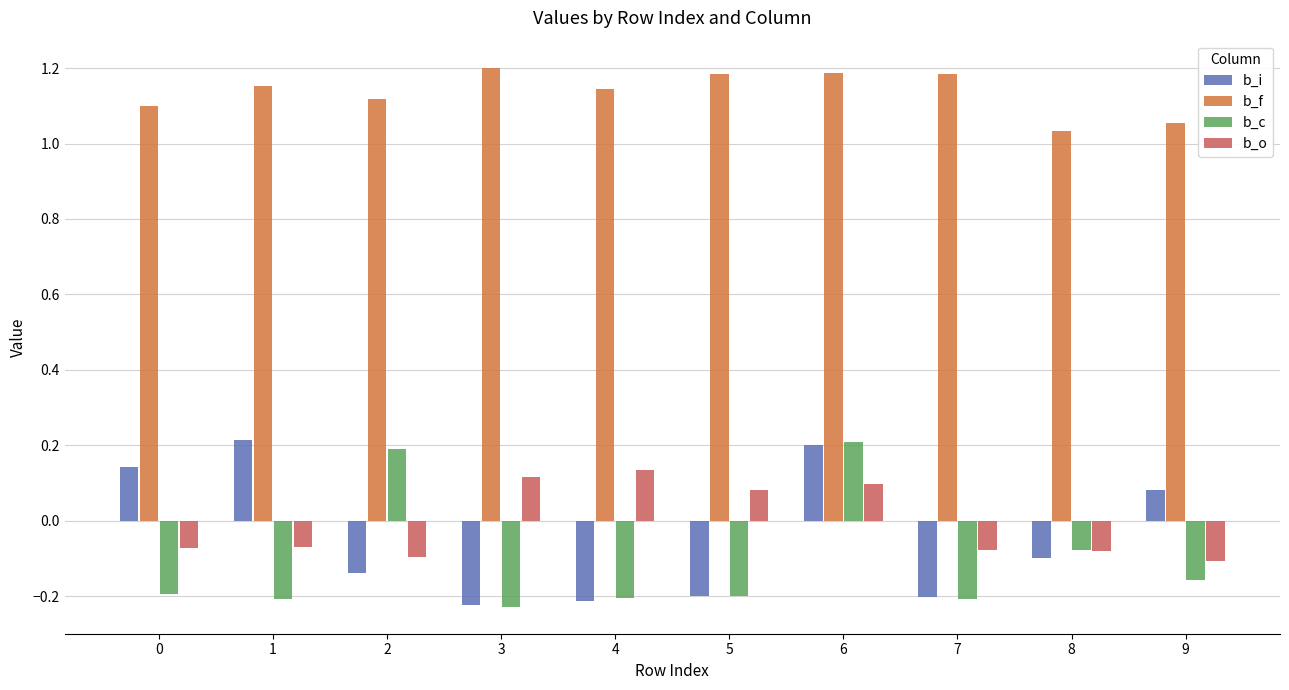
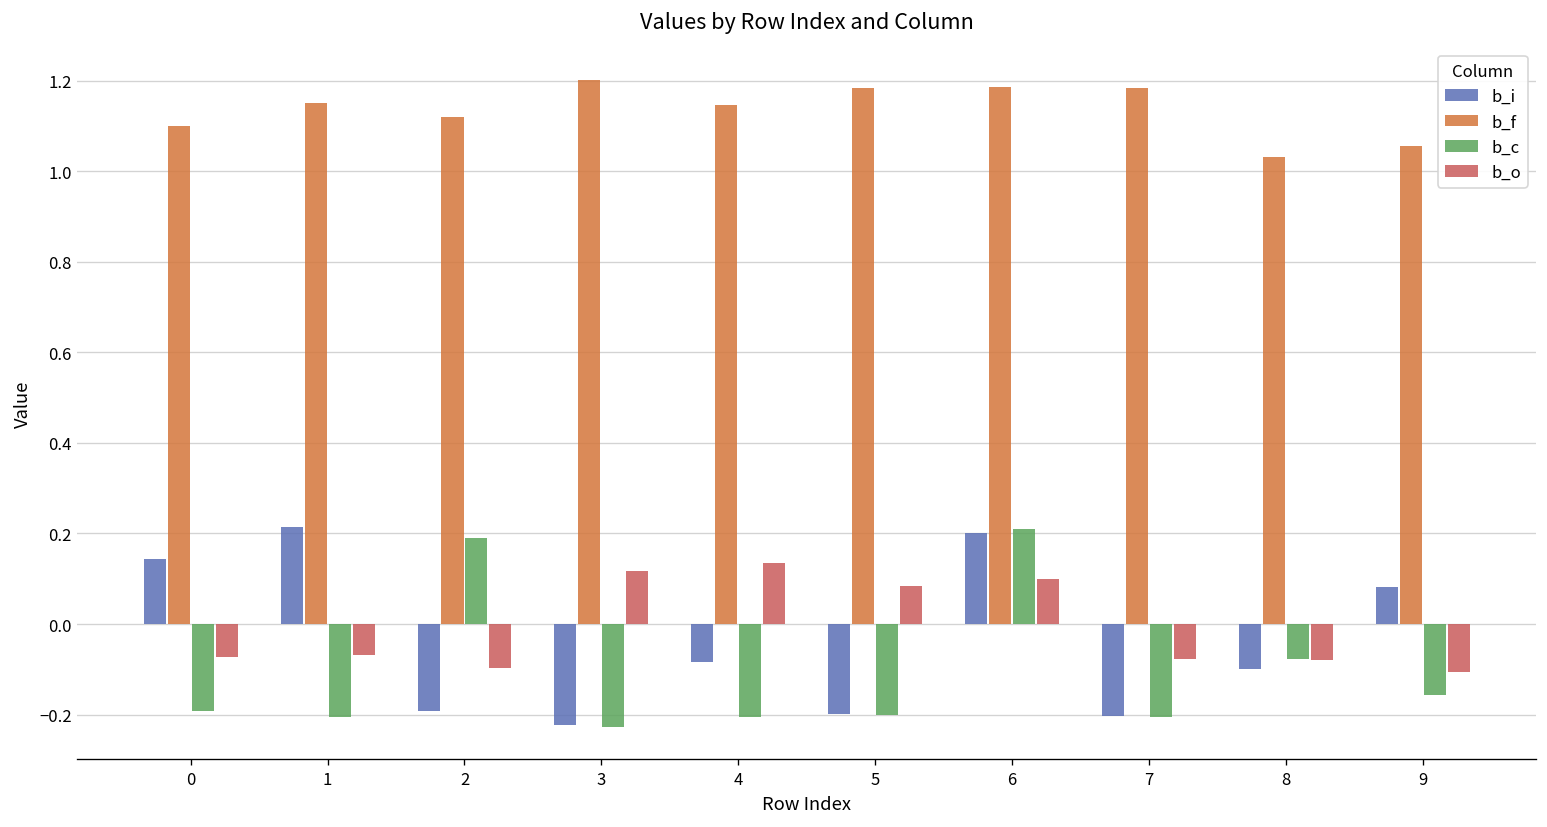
b_i, 2: -0.14 -> -0.19
b_i, 4: -0.21 -> -0.08
